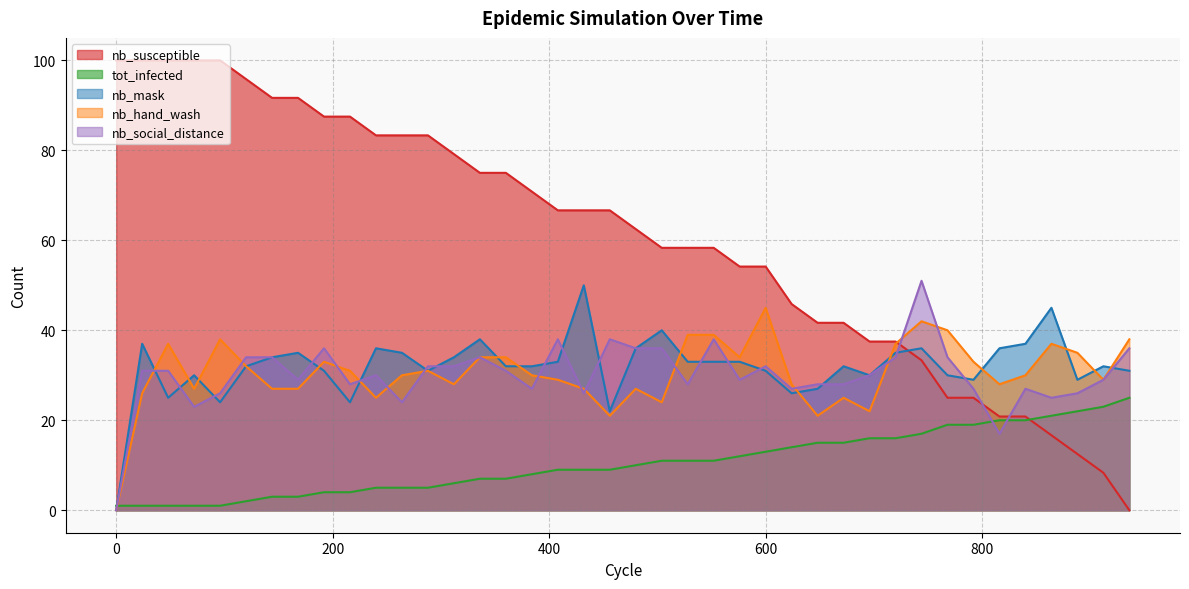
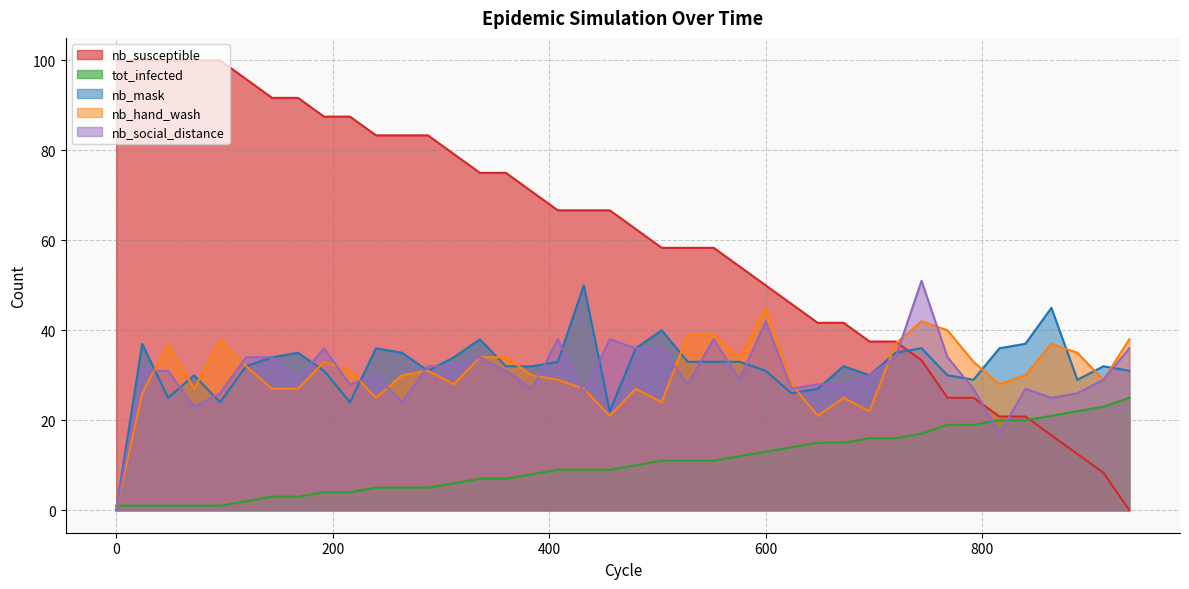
nb_susceptible, 600: 54 -> 50
nb_social_distance, 600: 32 -> 42
